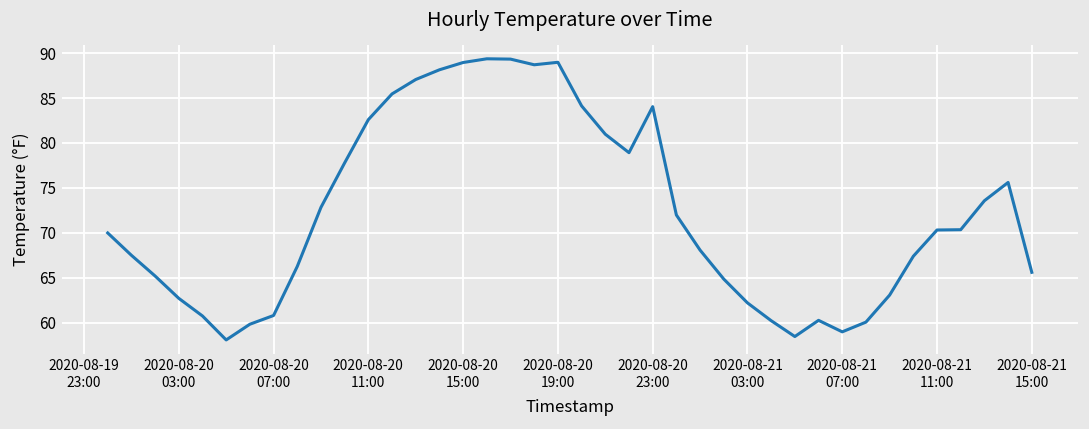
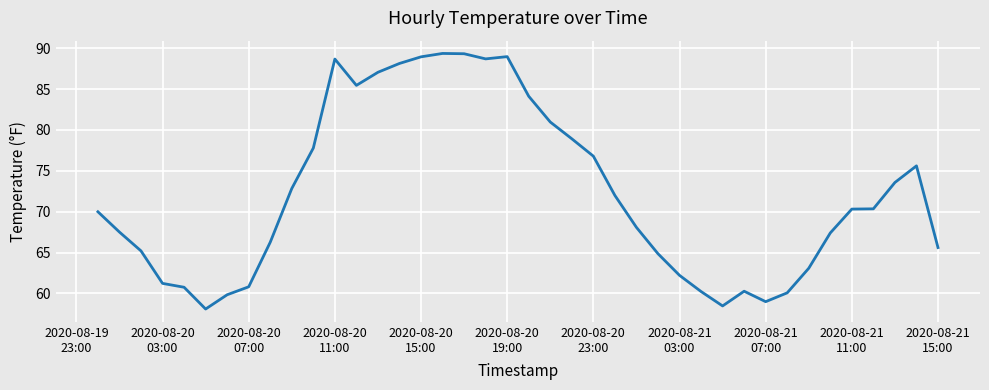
2020-08-20 03:00: 63 -> 61
2020-08-20 11:00: 83 -> 89
2020-08-20 23:00: 84 -> 77
